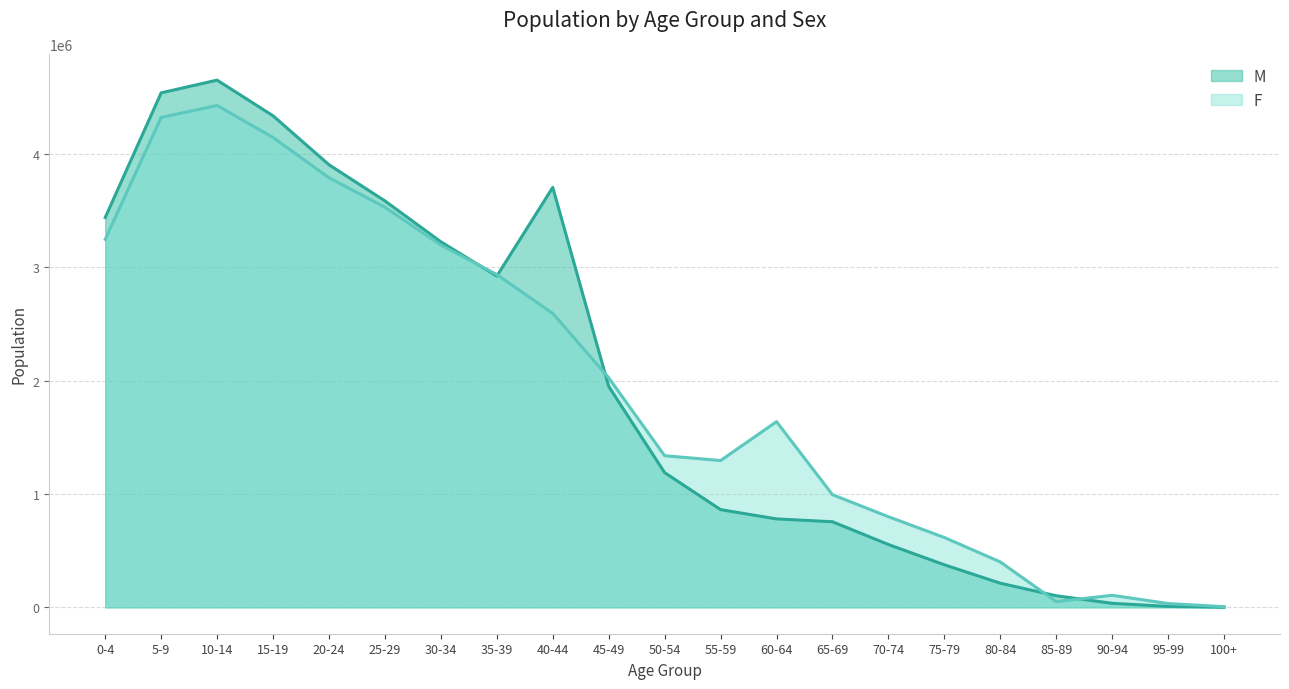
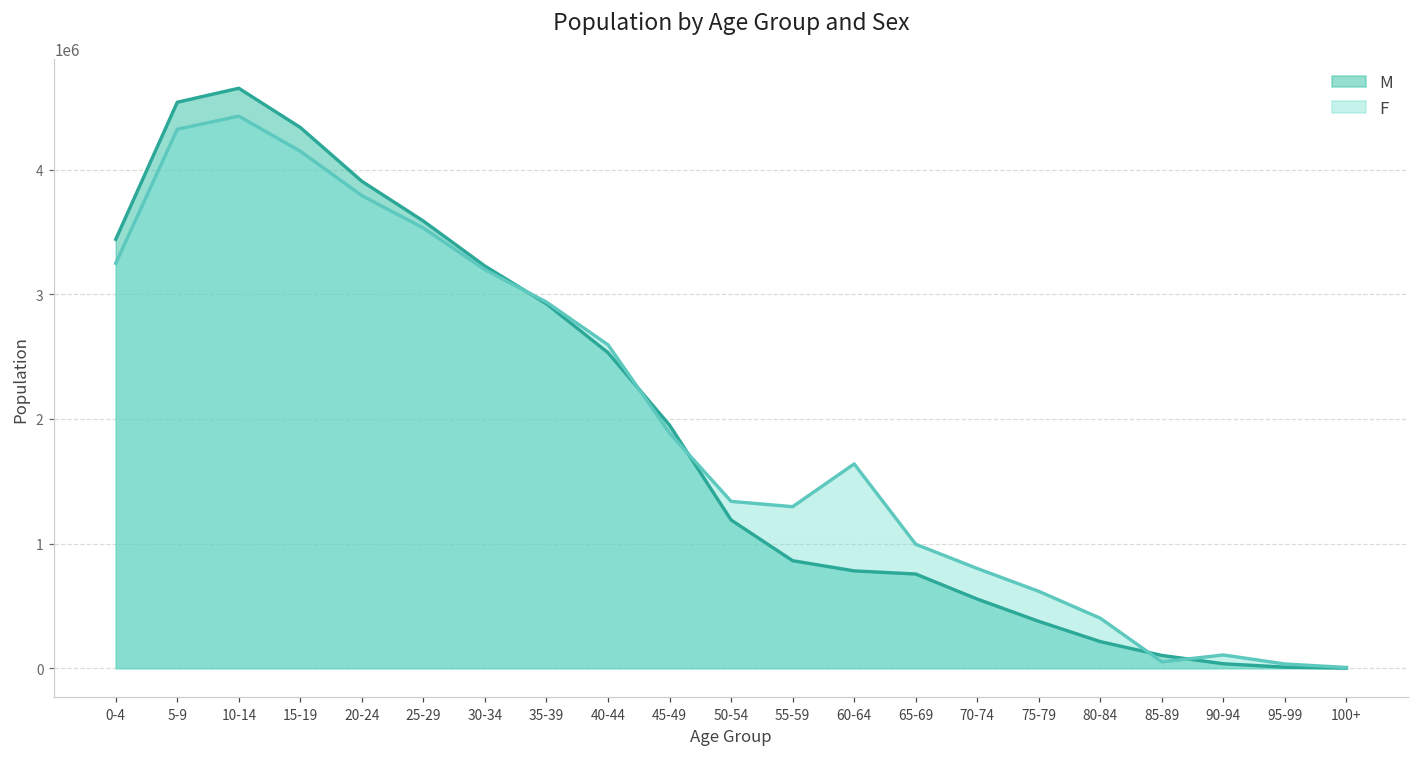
M, 40-44: 3710000 -> 2530000
F, 45-49: 2030000 -> 1890000
